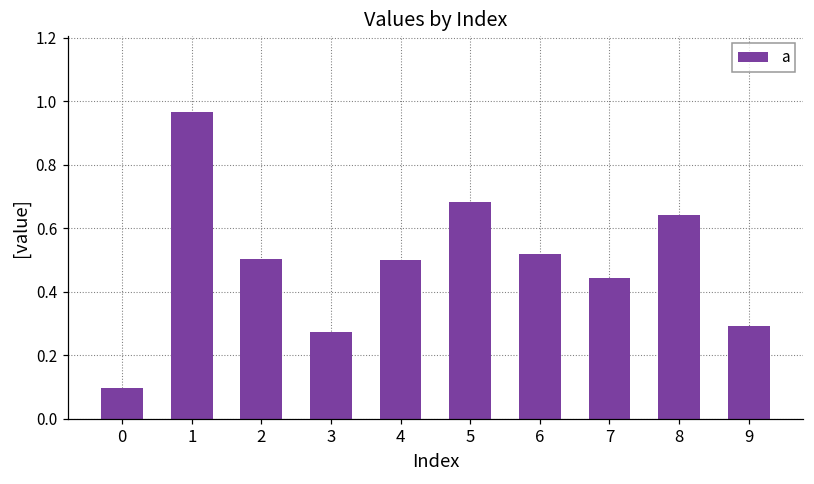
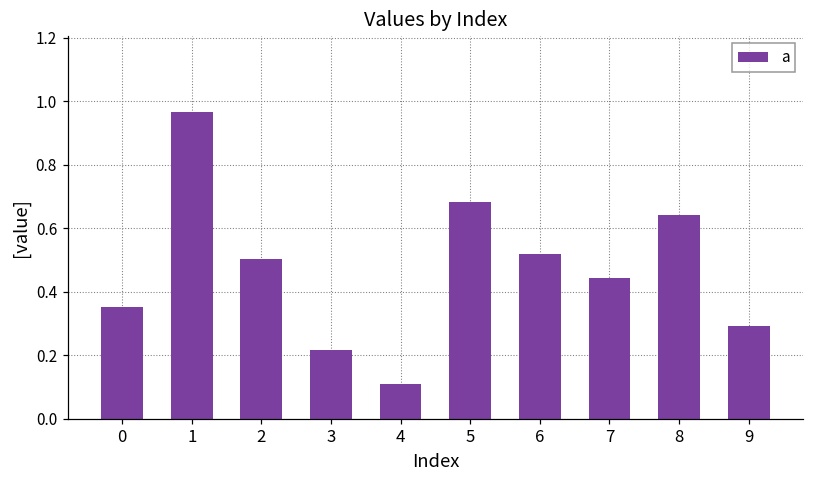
0: 0.10 -> 0.35
3: 0.27 -> 0.22
4: 0.50 -> 0.11
